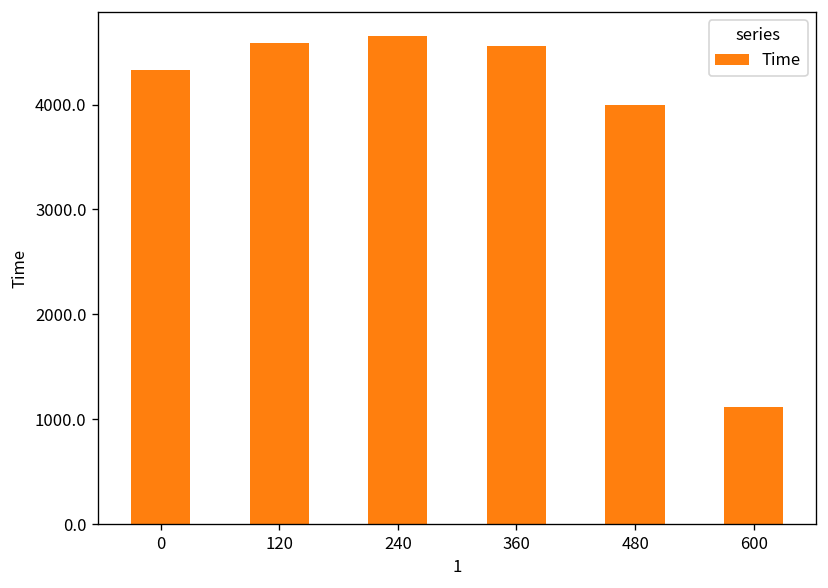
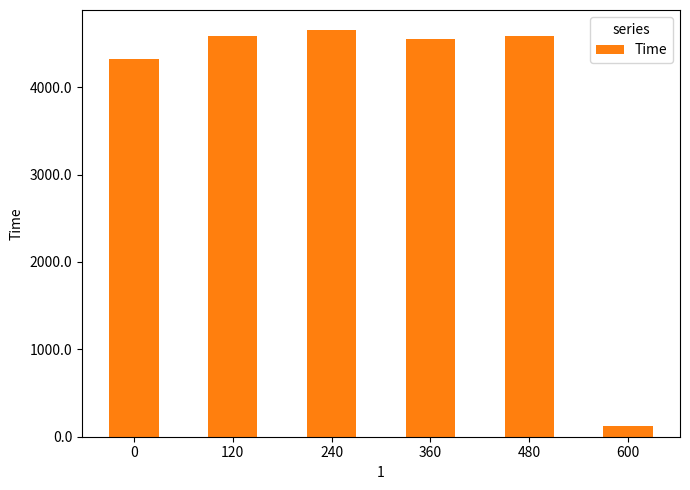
480: 4000 -> 4600
600: 1100 -> 100
